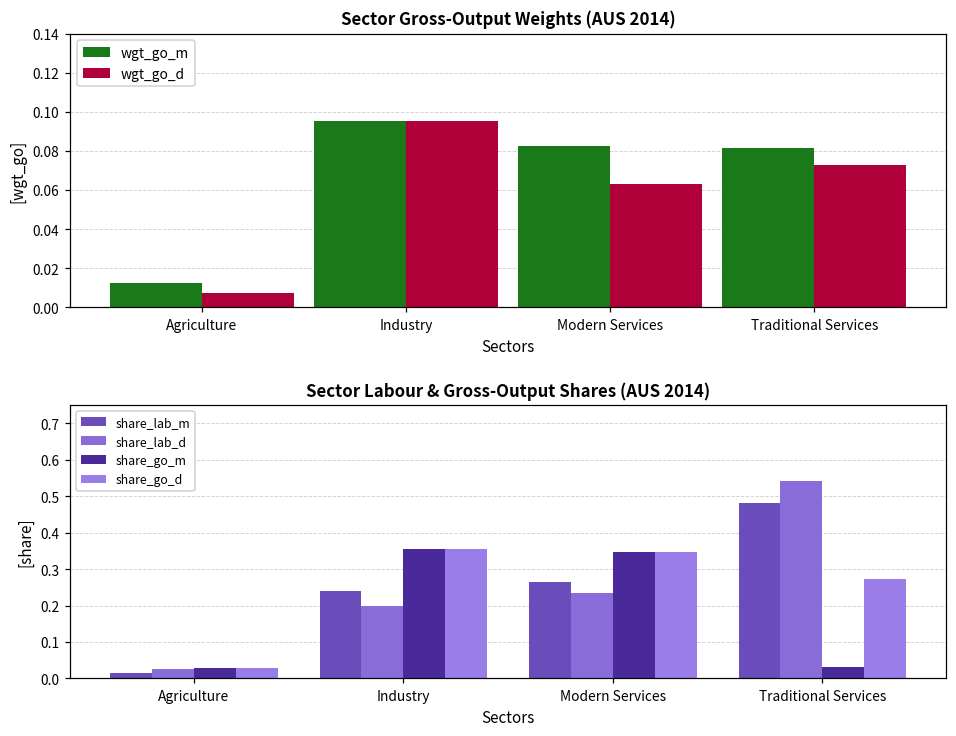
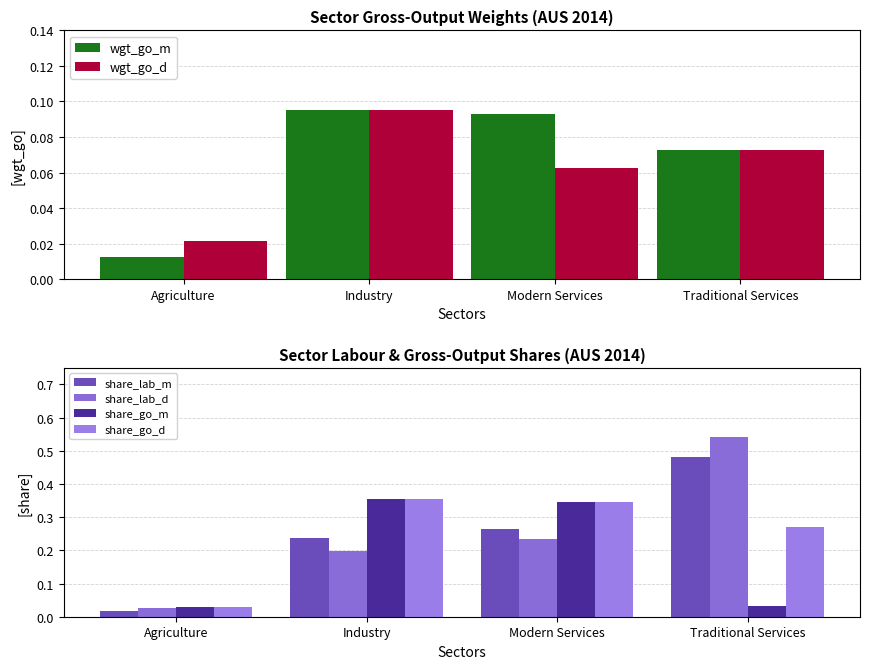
Sector Gross-Output Weights (AUS 2014), wgt_go_d, Agriculture: 0.007 -> 0.021
Sector Gross-Output Weights (AUS 2014), wgt_go_m, Modern Services: 0.083 -> 0.093
Sector Gross-Output Weights (AUS 2014), wgt_go_m, Traditional Services: 0.081 -> 0.073
